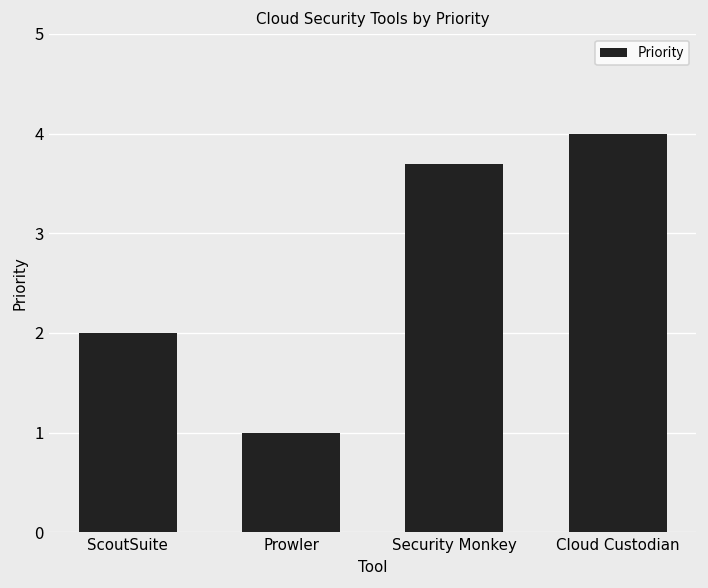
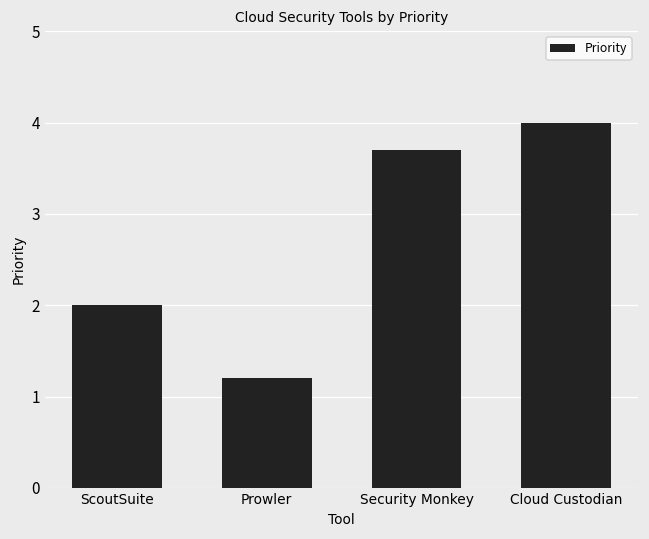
Prowler: 1.0 -> 1.2
